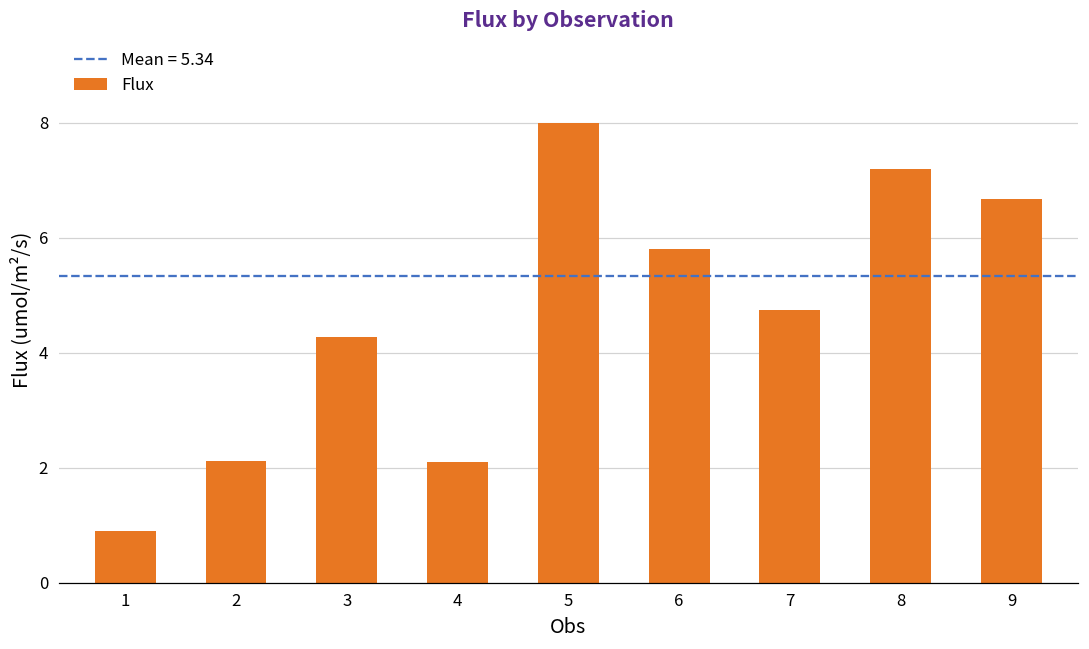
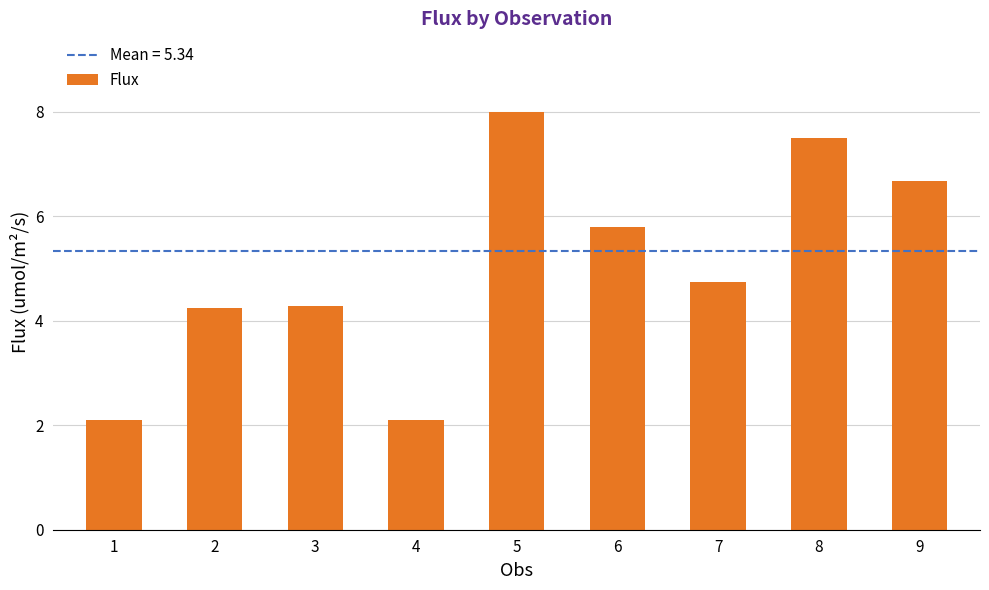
1: 0.9 -> 2.1
2: 2.1 -> 4.3
8: 7.2 -> 7.5
